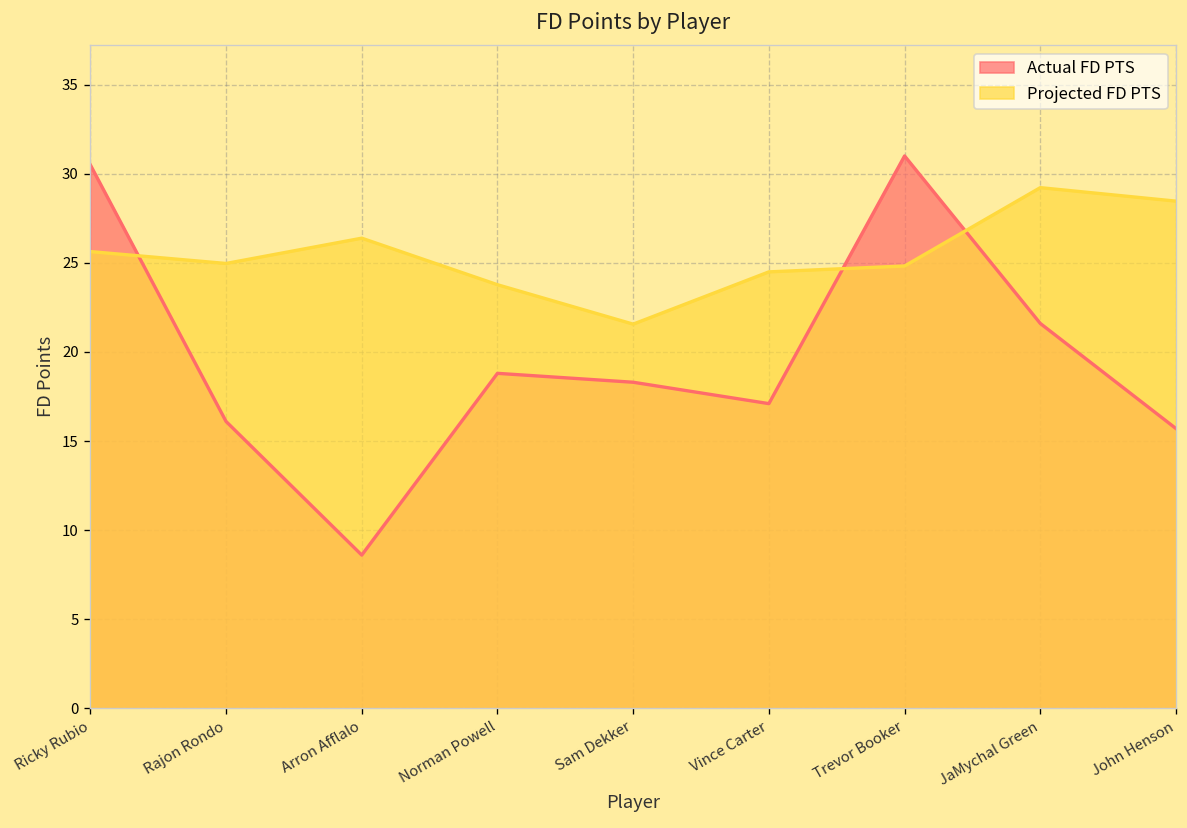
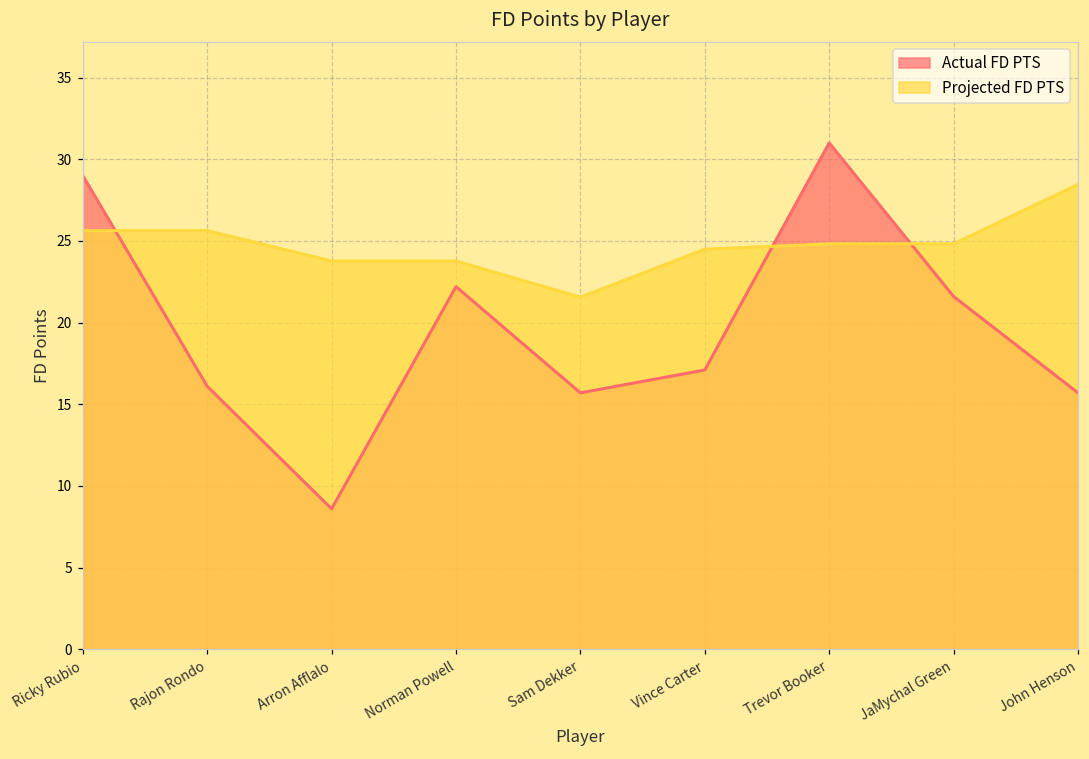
Actual FD PTS, Ricky Rubio: 30.5 -> 29.0
Projected FD PTS, Rajon Rondo: 25.0 -> 25.6
Projected FD PTS, Arron Afflalo: 26.4 -> 23.8
Actual FD PTS, Norman Powell: 18.8 -> 22.2
Actual FD PTS, Sam Dekker: 18.3 -> 15.7
Projected FD PTS, JaMychal Green: 29.2 -> 24.8
